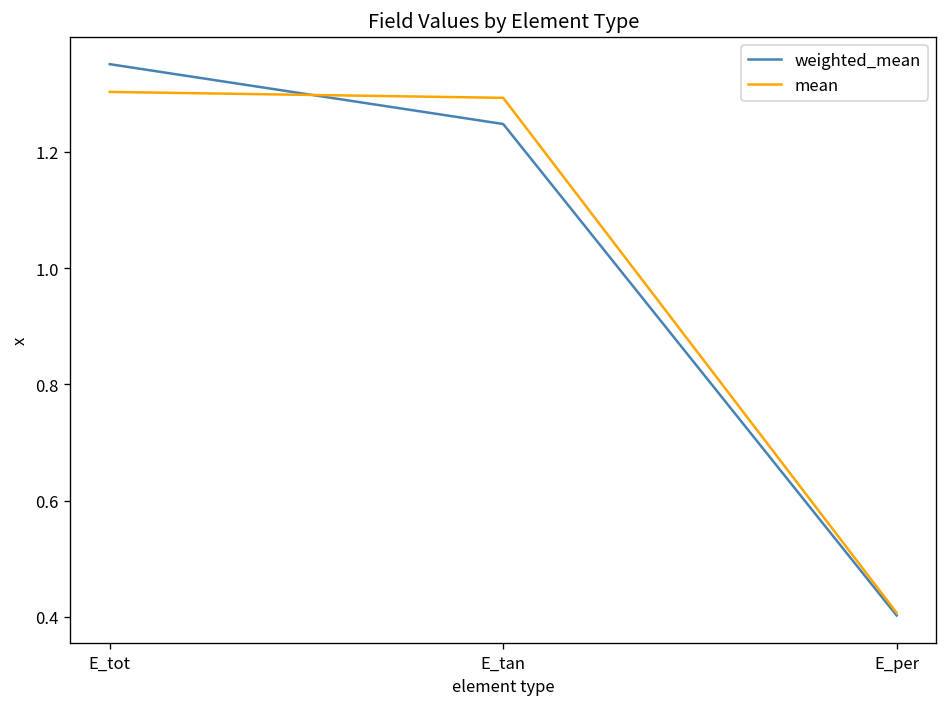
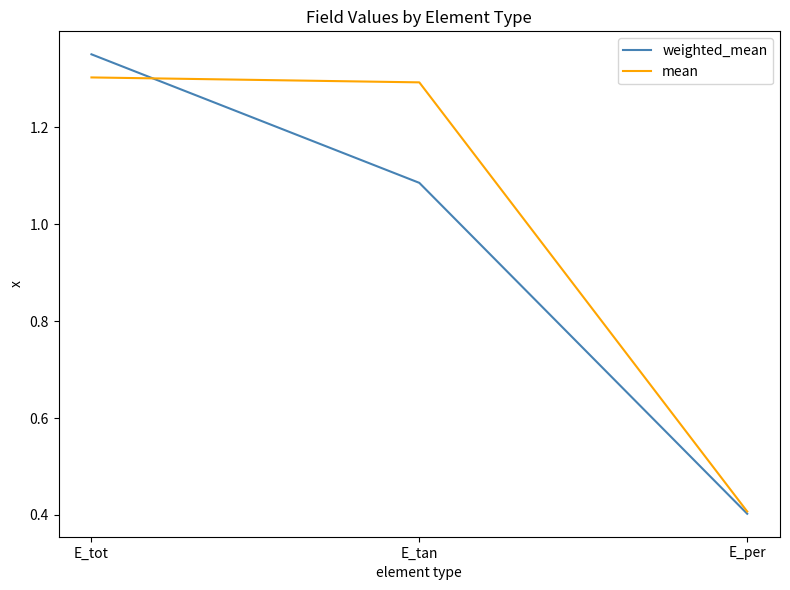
weighted_mean, E_tan: 1.25 -> 1.09
